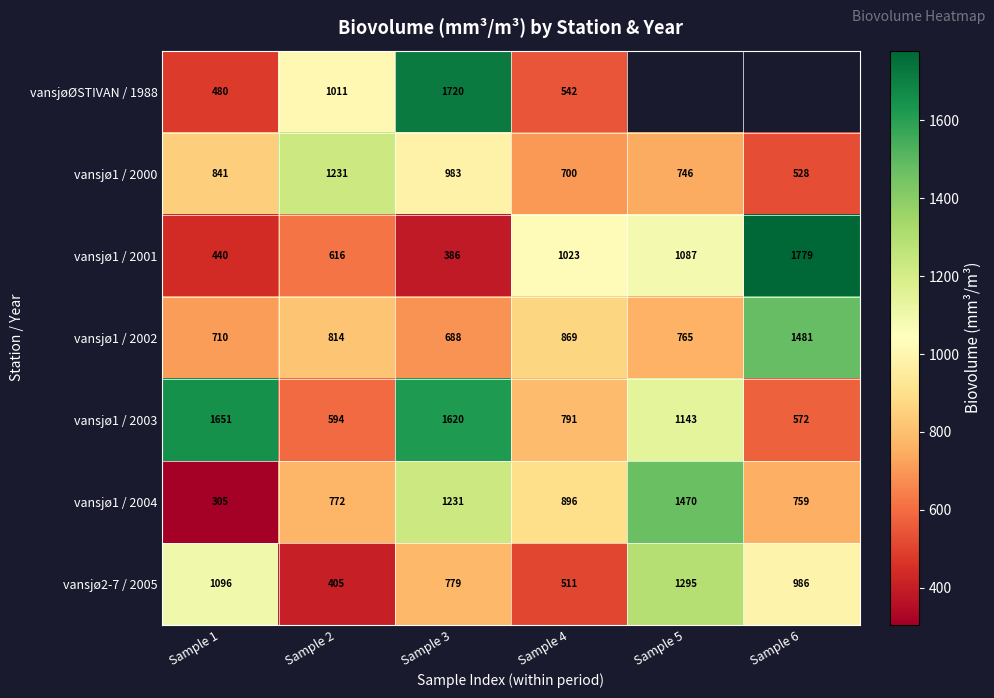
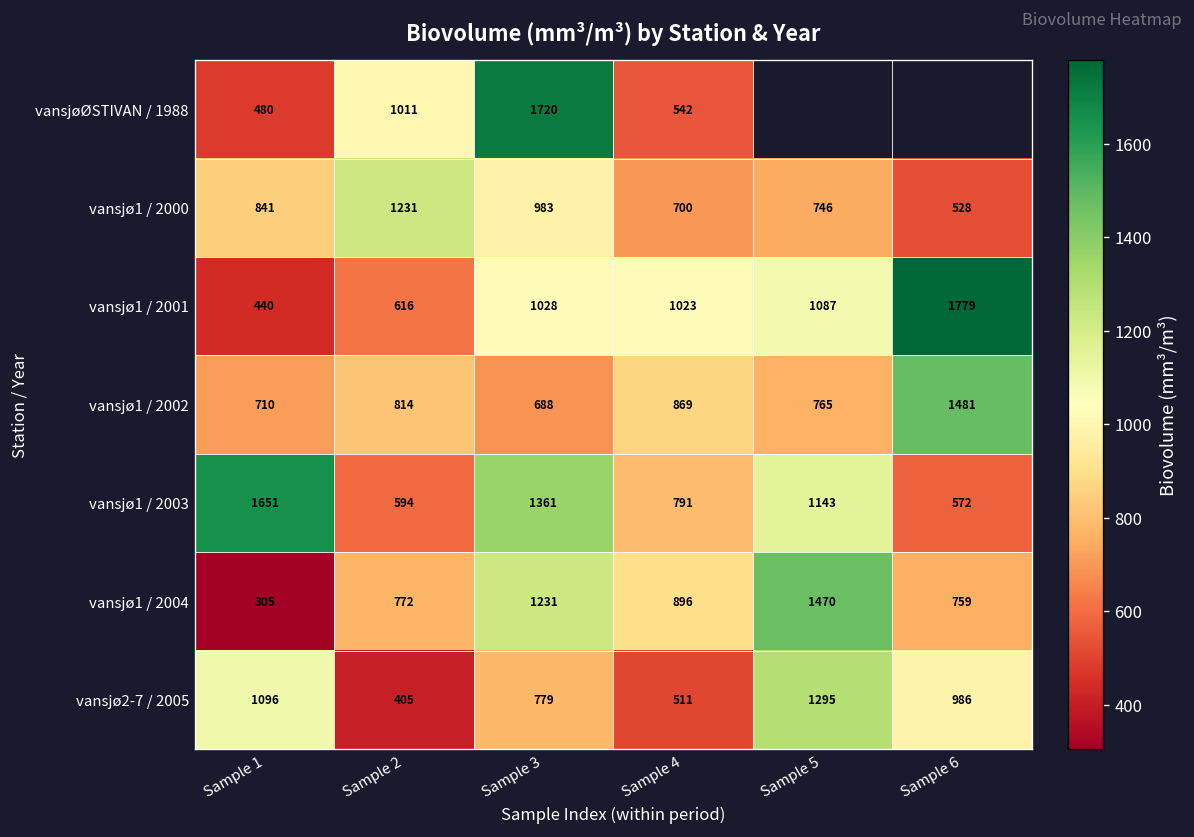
vansjø1 / 2001, Sample 3: 386 -> 1028
vansjø1 / 2003, Sample 3: 1620 -> 1361
